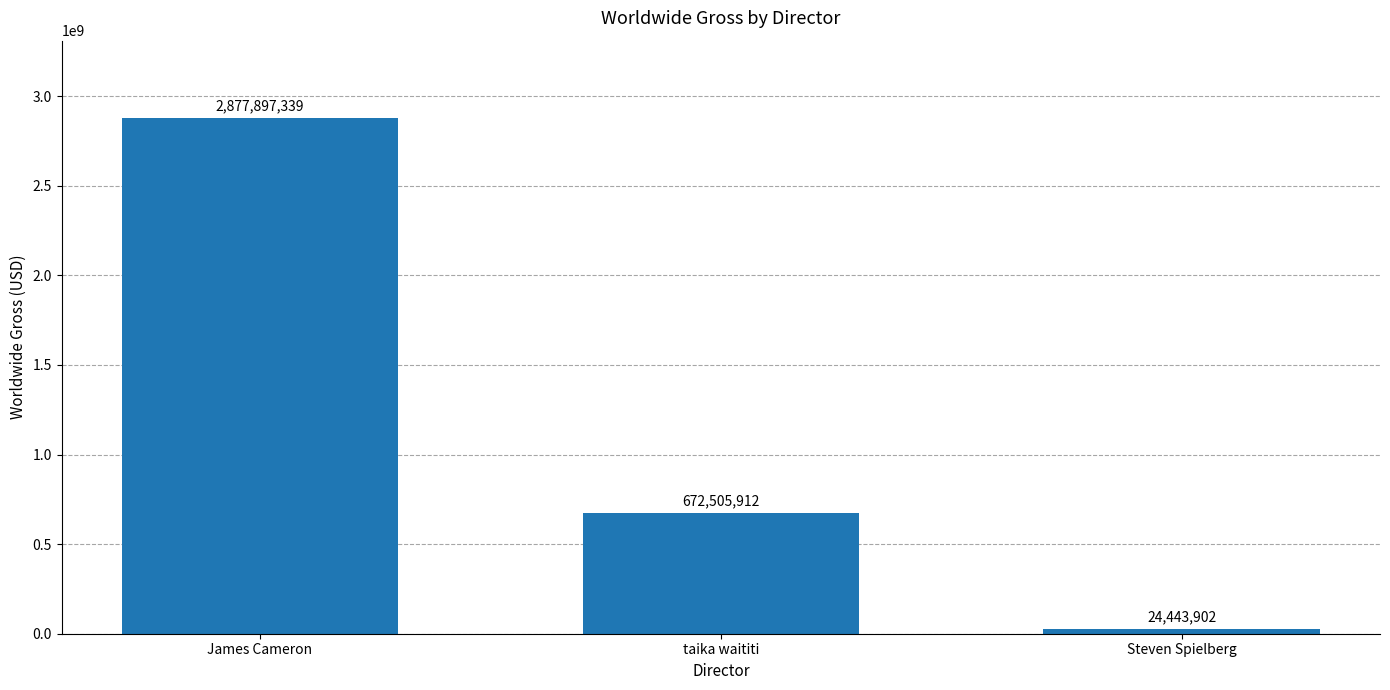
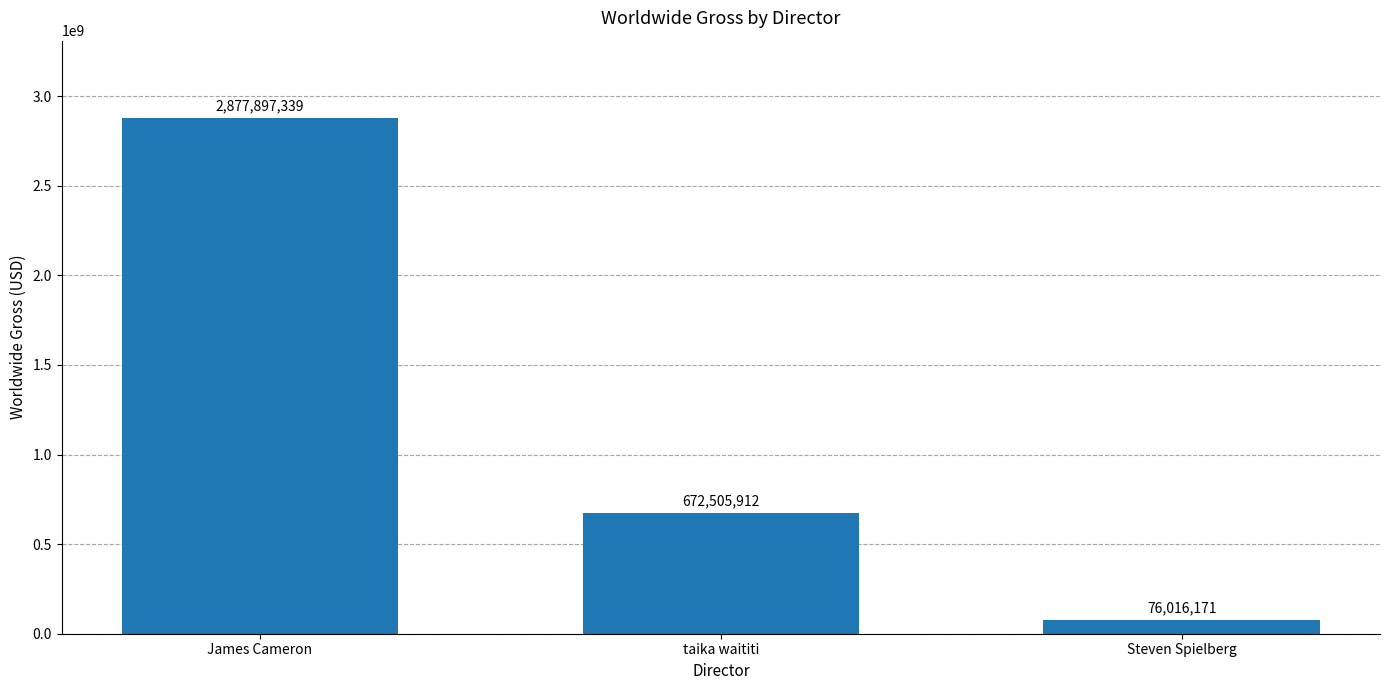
Steven Spielberg: 24,443,902 -> 76,016,171
